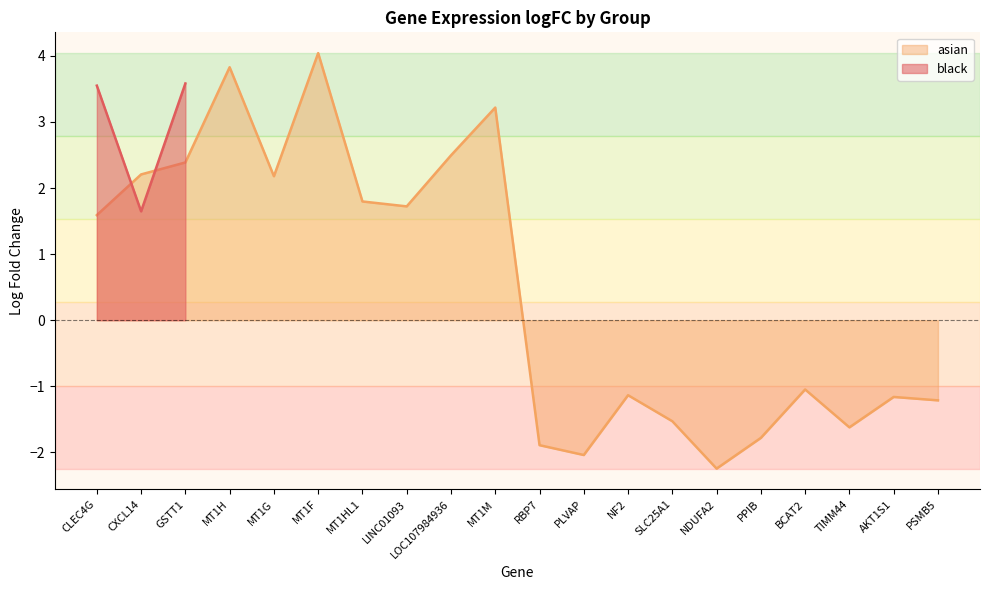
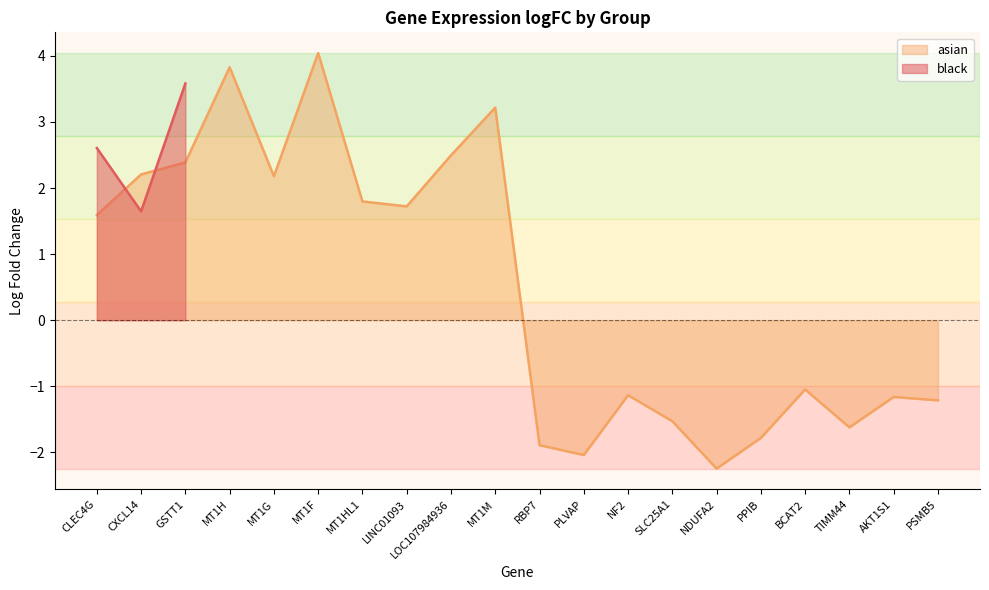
black, CLEC4G: 3.5 -> 2.6
